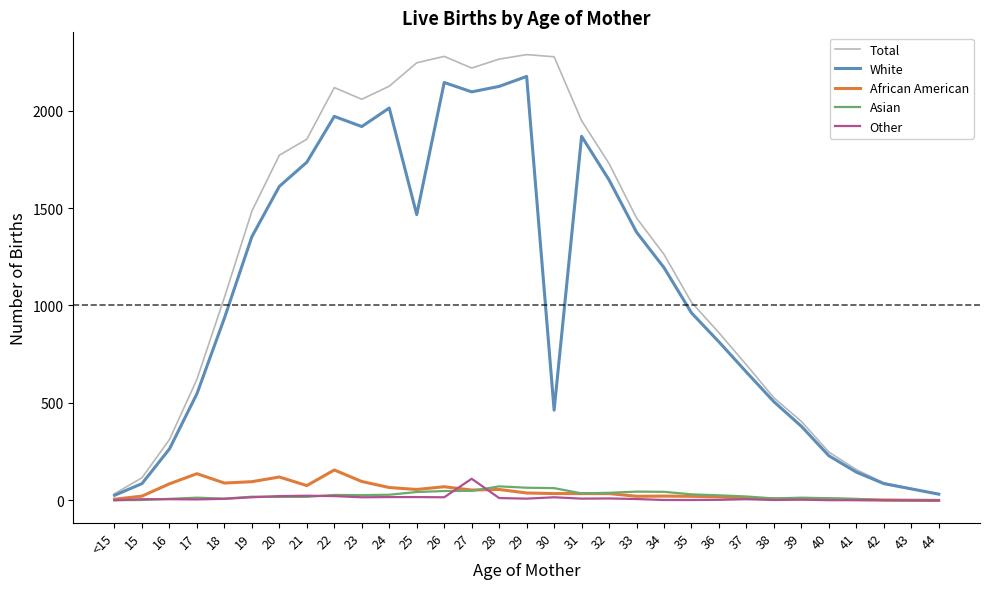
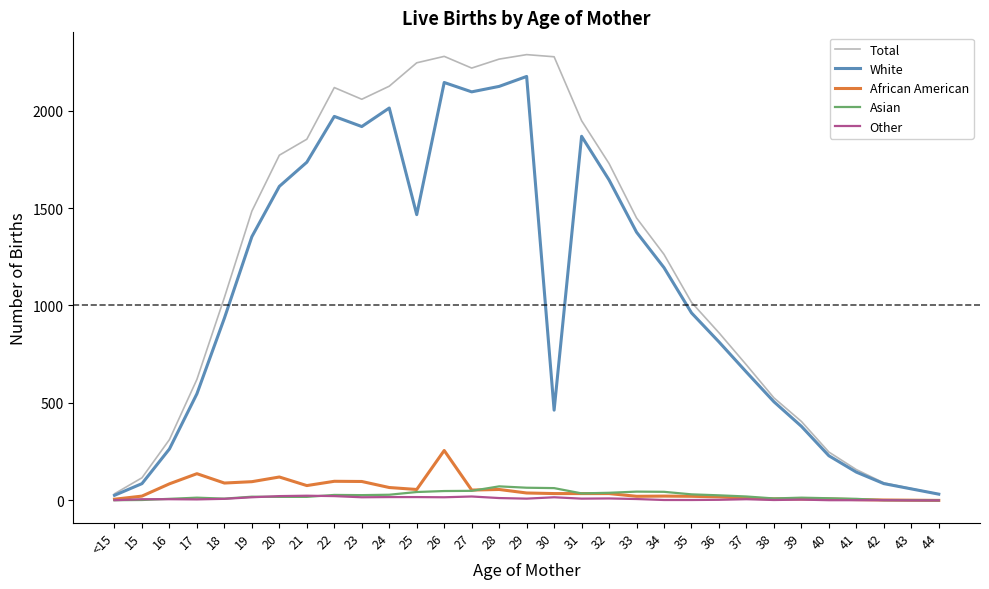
African American, 22: 160 -> 100
African American, 26: 70 -> 260
Other, 27: 110 -> 20
